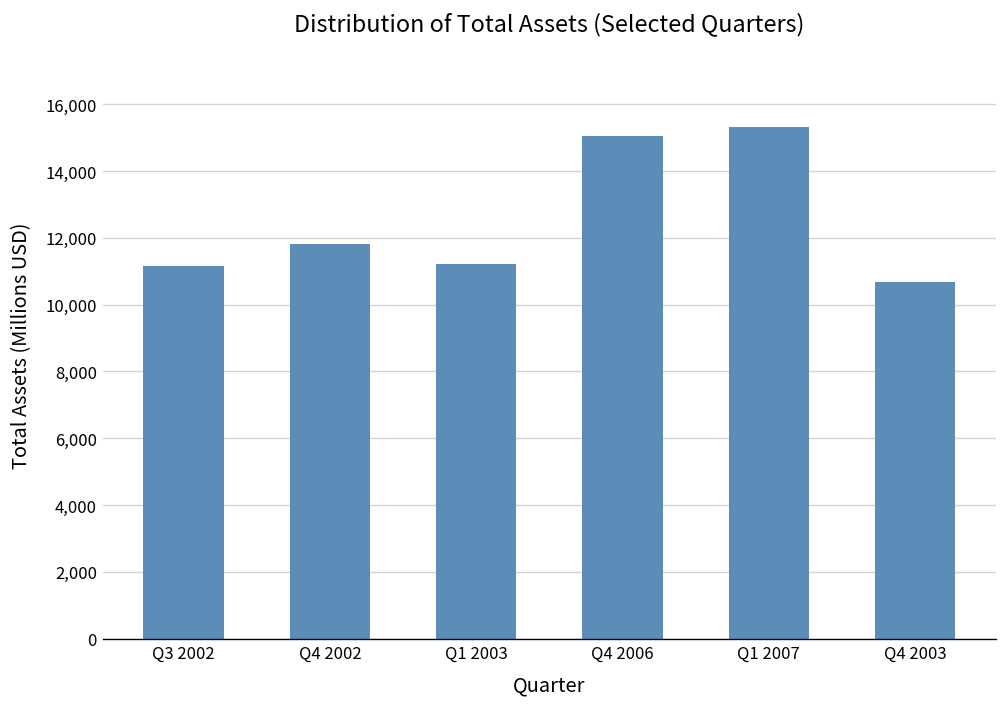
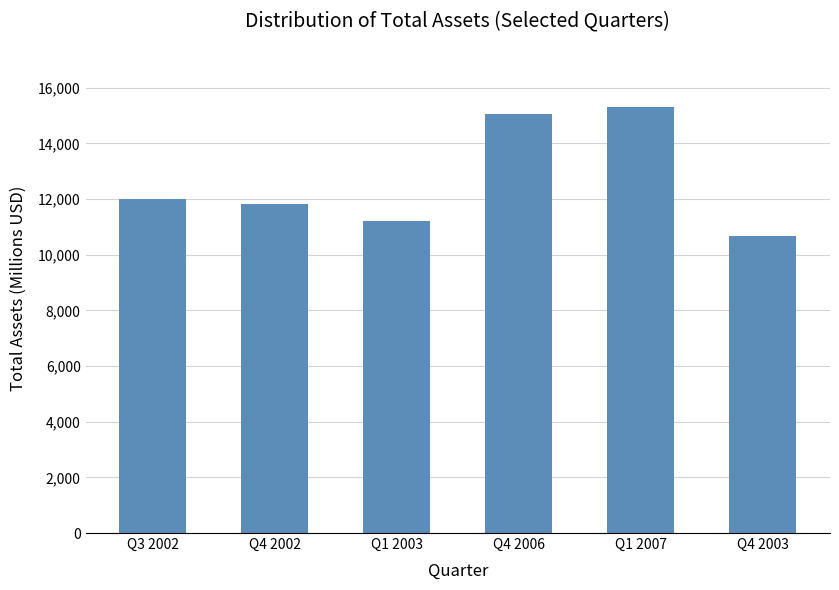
Q3 2002: 11,200 -> 12,000
